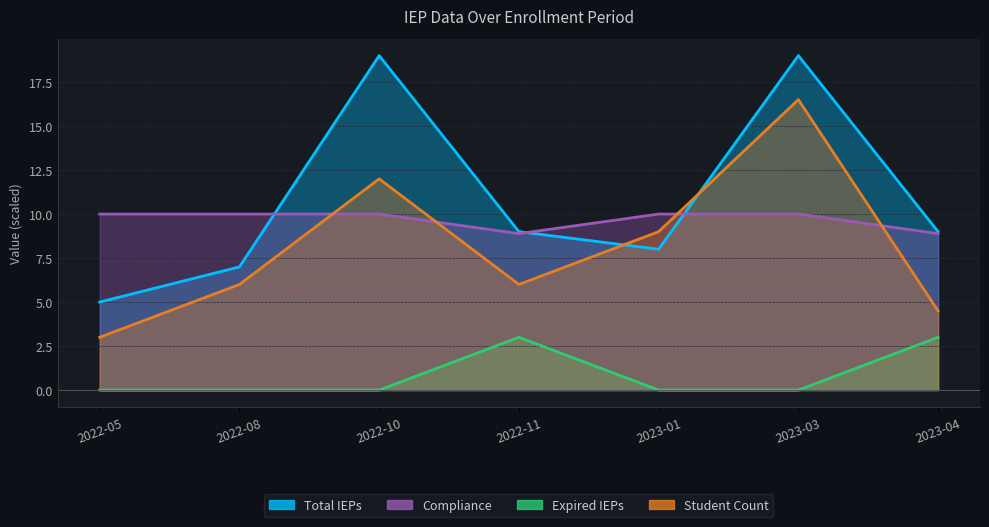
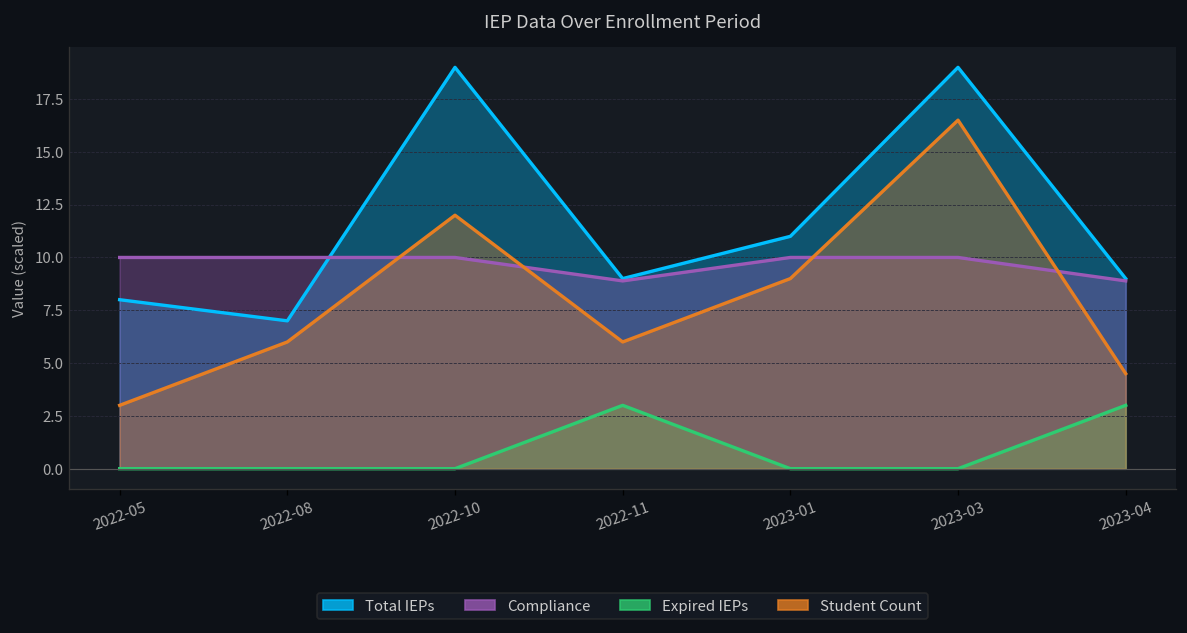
Total IEPs, 2022-05: 5 -> 8
Total IEPs, 2023-01: 8 -> 11
